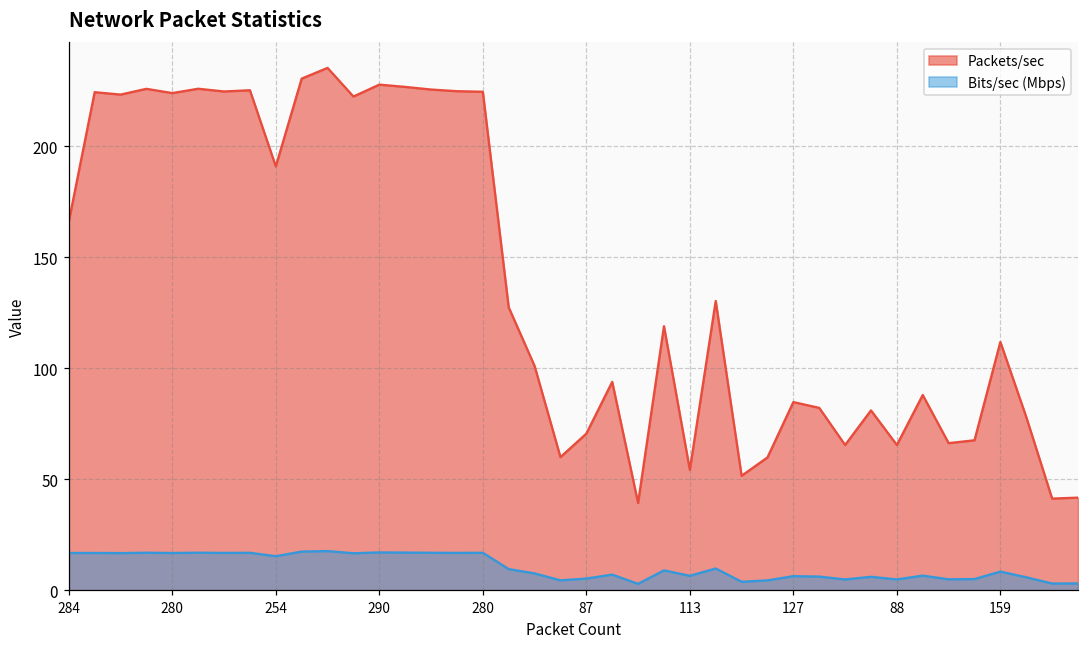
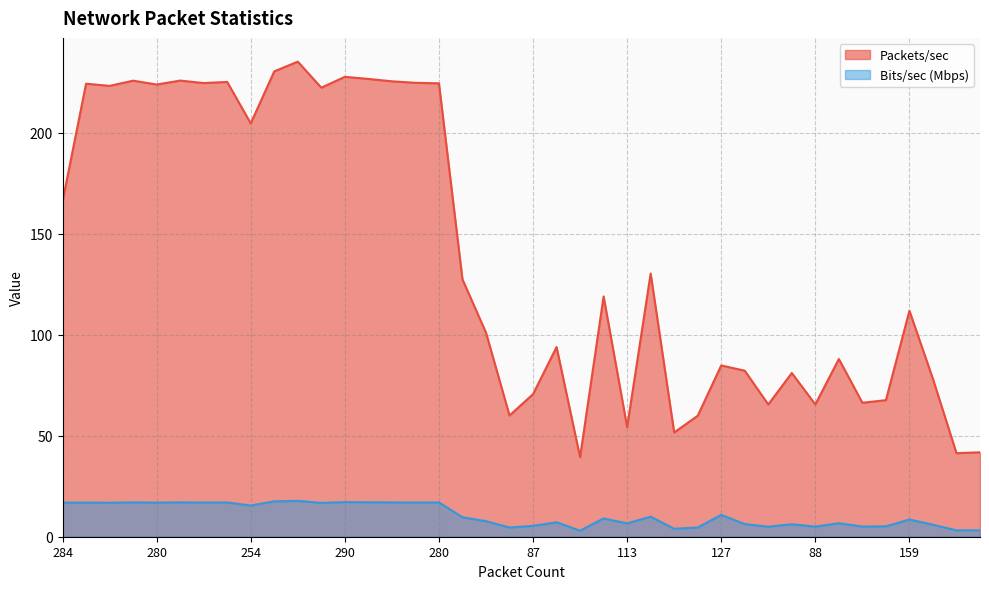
Packets/sec, 254: 191 -> 205
Bits/sec (Mbps), 127: 6 -> 11
